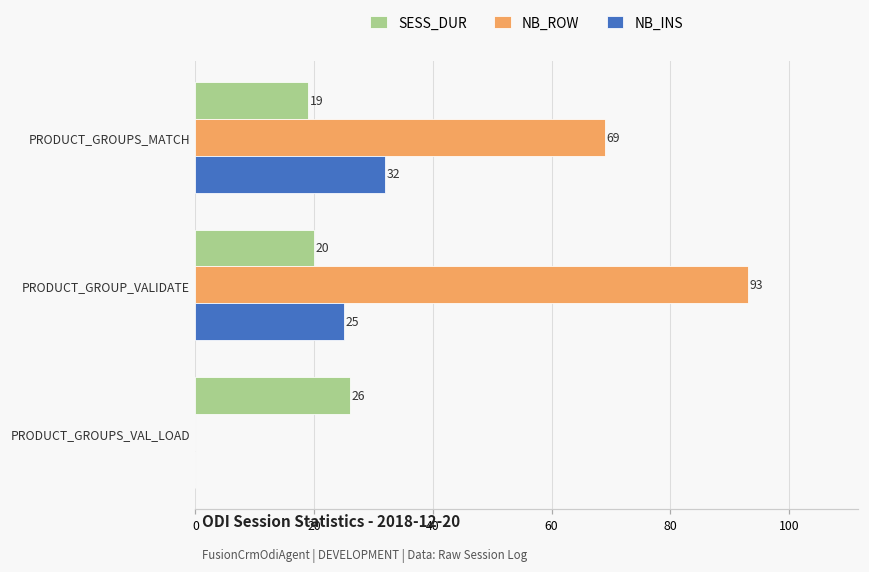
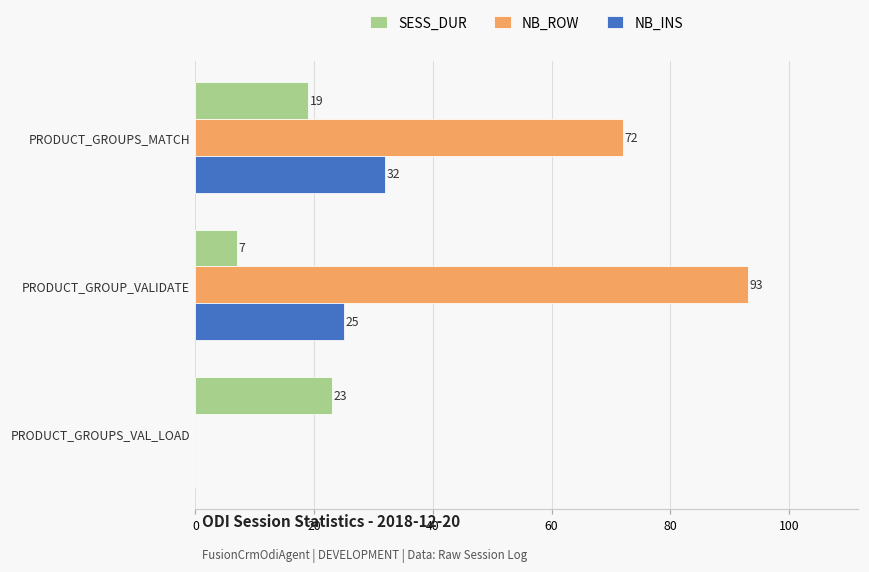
NB_ROW, PRODUCT_GROUPS_MATCH: 69 -> 72
SESS_DUR, PRODUCT_GROUP_VALIDATE: 20 -> 7
SESS_DUR, PRODUCT_GROUPS_VAL_LOAD: 26 -> 23
